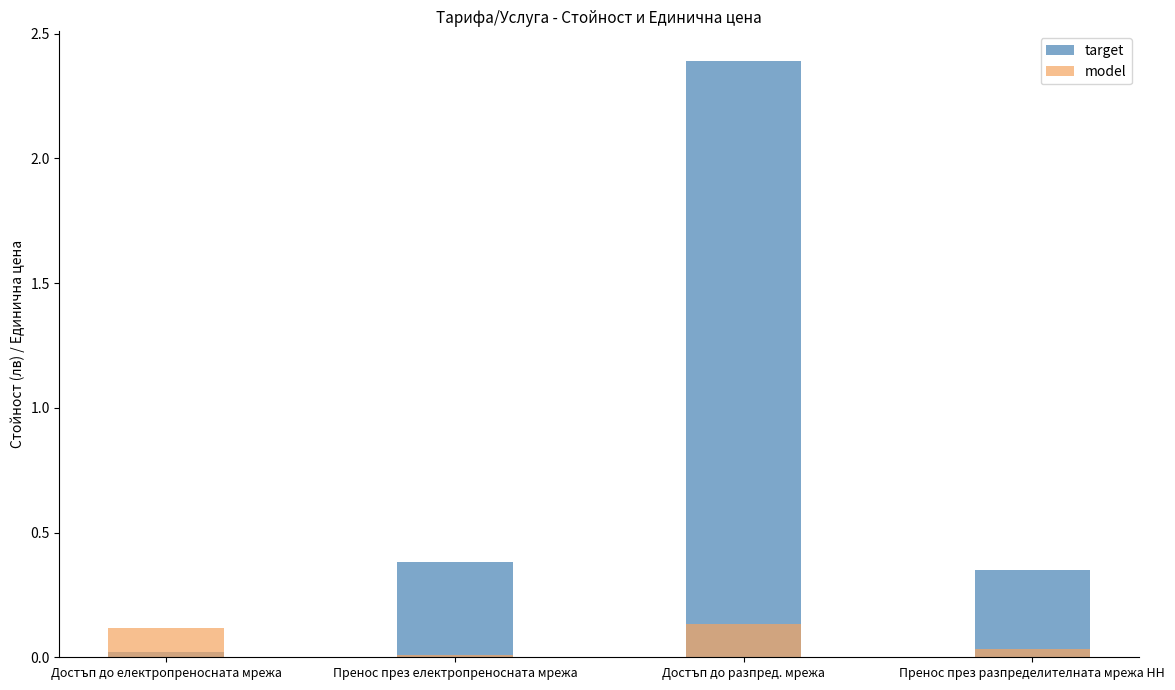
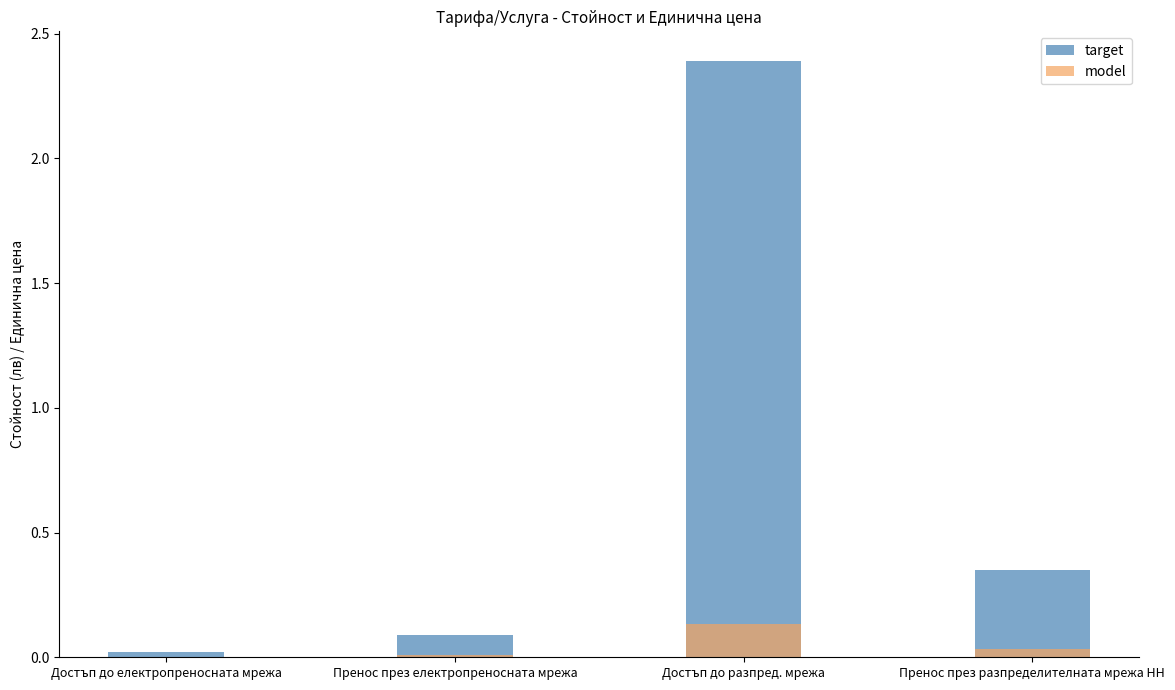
model, Достъп до електропреносната мрежа: 0.12 -> 0.00
target, Пренос през електропреносната мрежа: 0.38 -> 0.09
